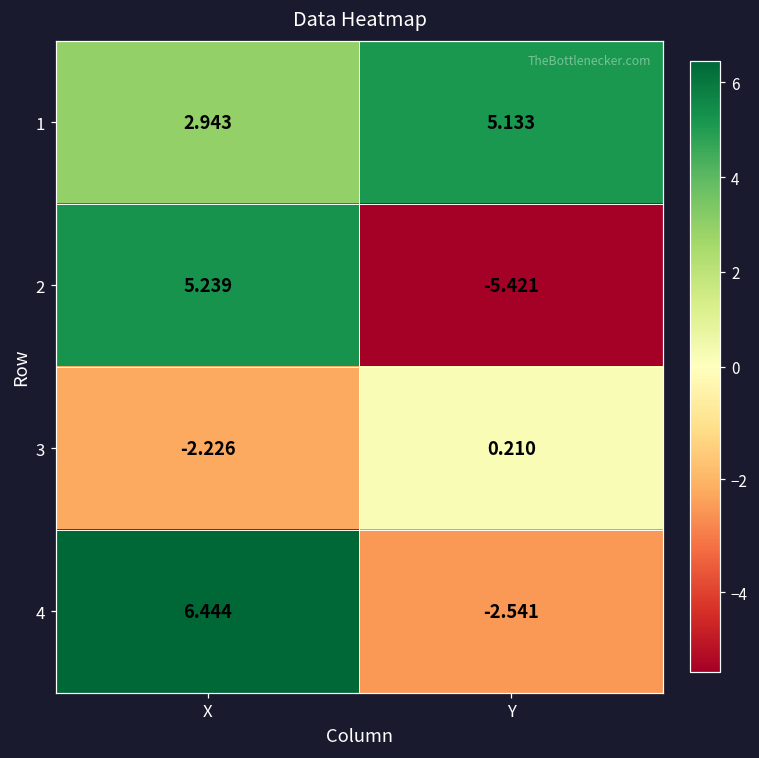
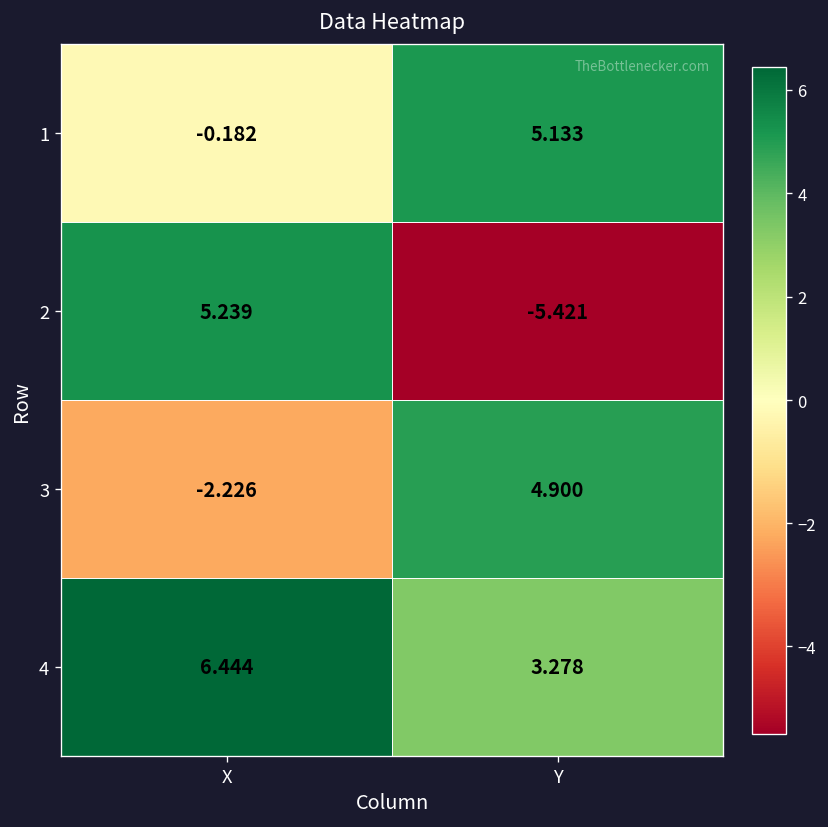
1, X: 2.943 -> -0.182
3, Y: 0.210 -> 4.900
4, Y: -2.541 -> 3.278
